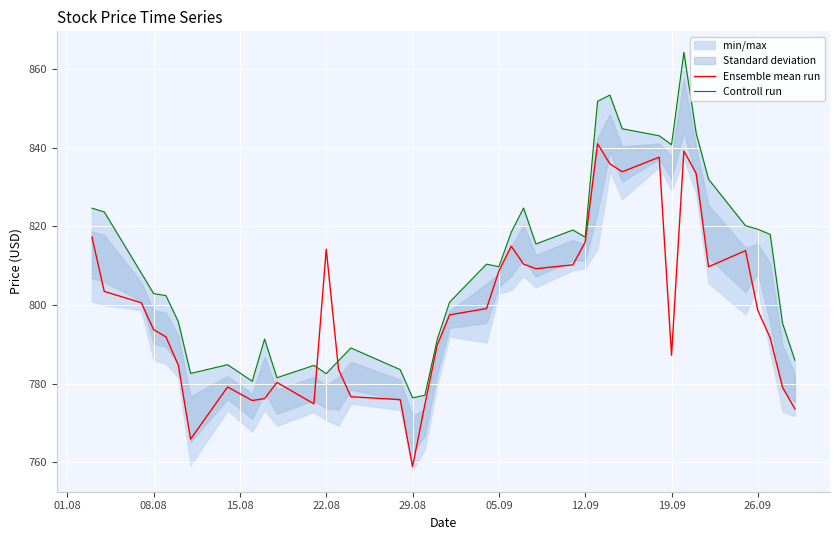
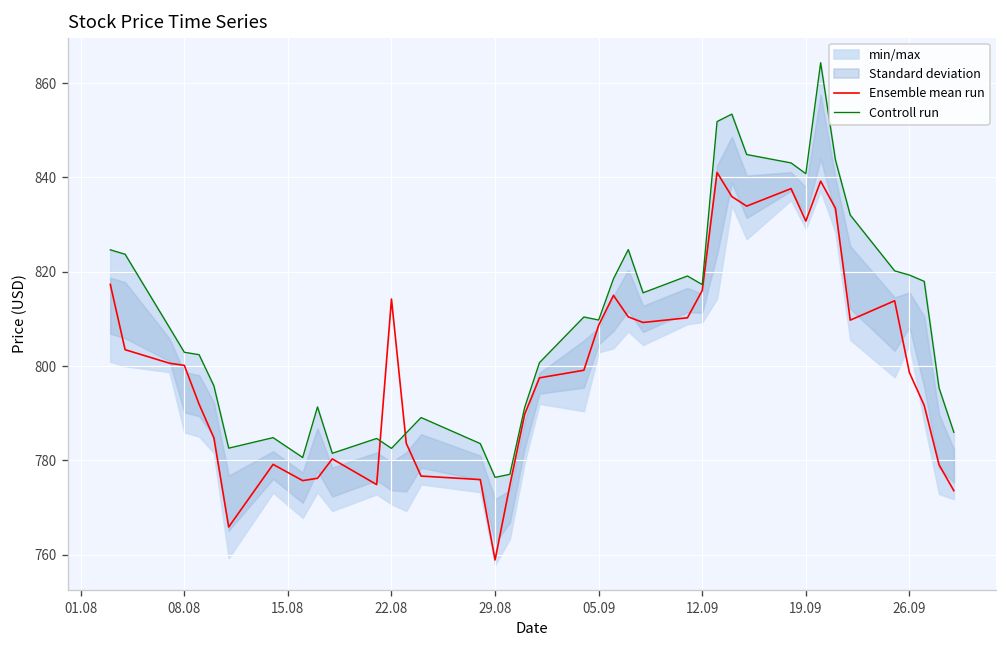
Ensemble mean run, 08.08: 794 -> 800
Ensemble mean run, 19.09: 787 -> 831
